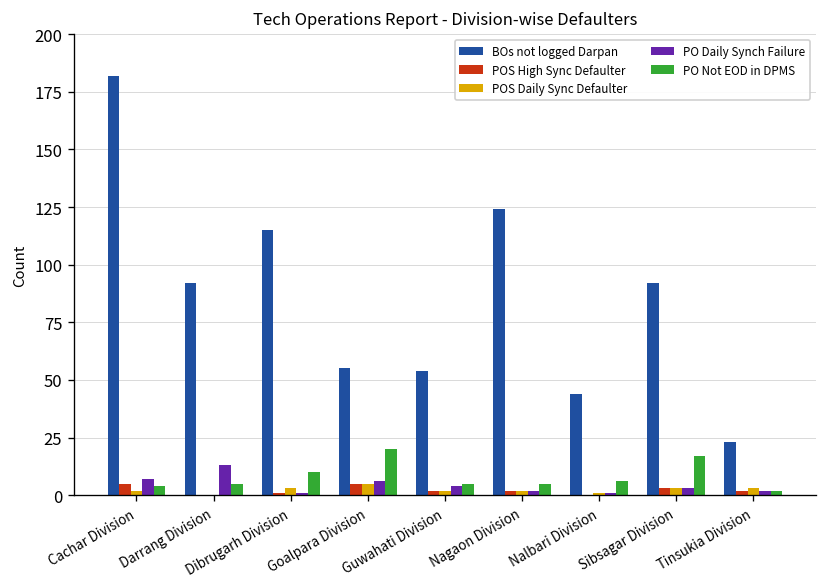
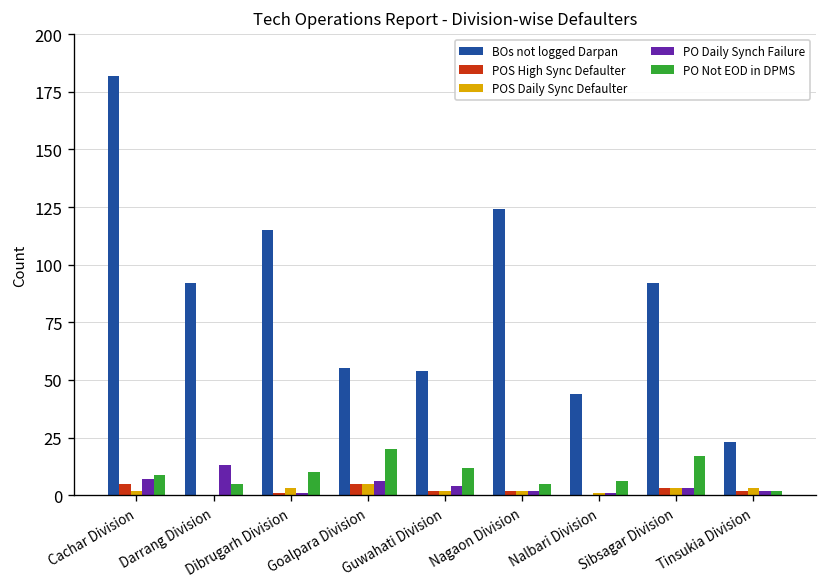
PO Not EOD in DPMS, Cachar Division: 4 -> 9
PO Not EOD in DPMS, Guwahati Division: 5 -> 12
